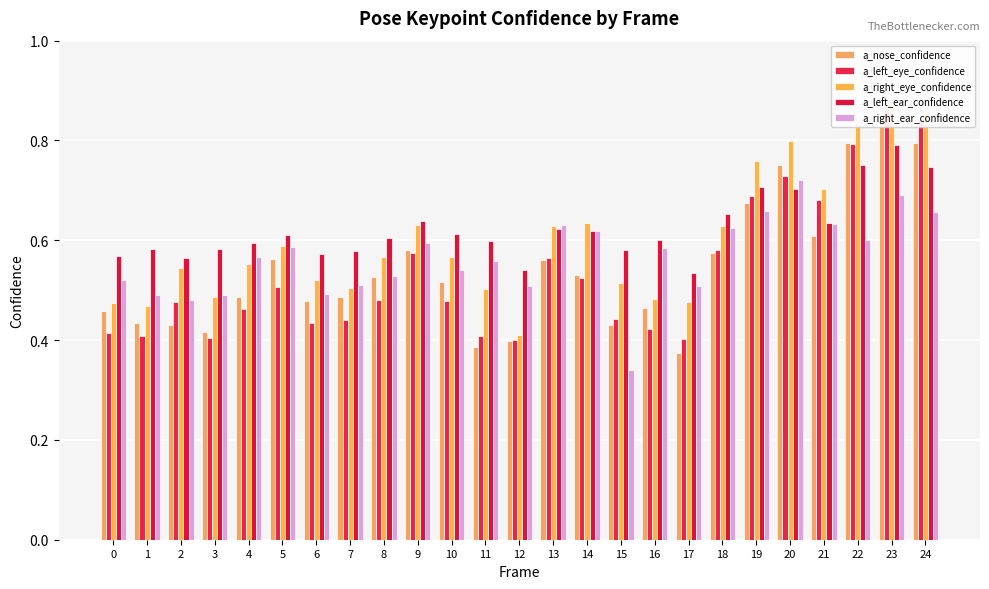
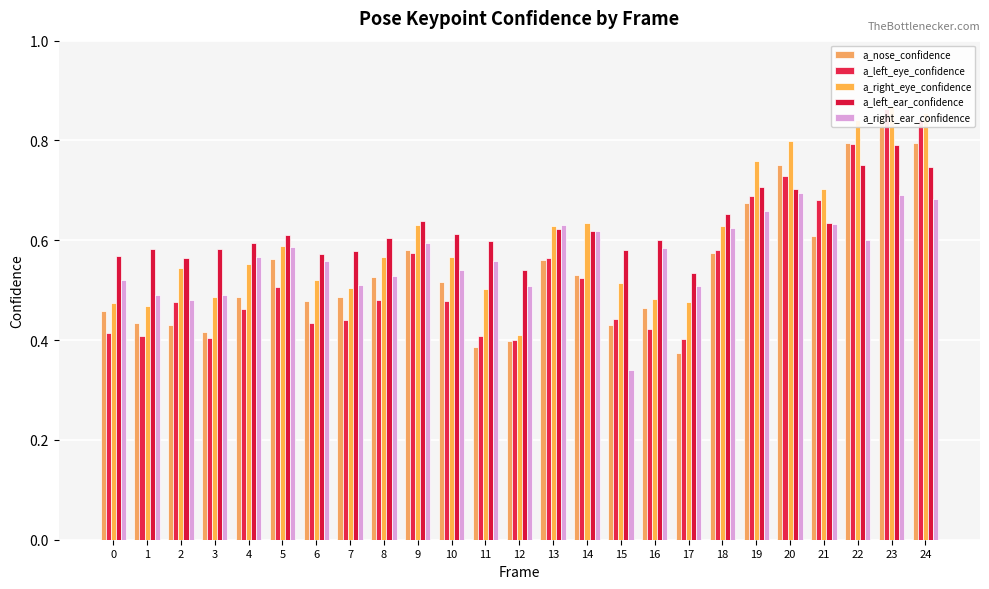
a_right_ear_confidence, 6: 0.49 -> 0.56
a_right_ear_confidence, 20: 0.72 -> 0.69
a_right_ear_confidence, 24: 0.66 -> 0.68
